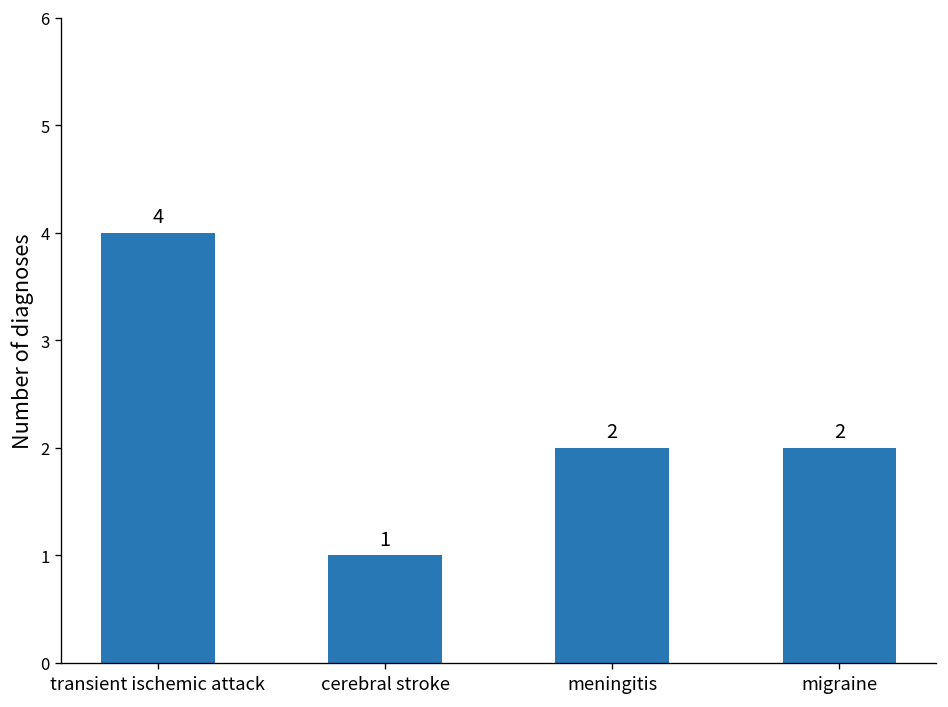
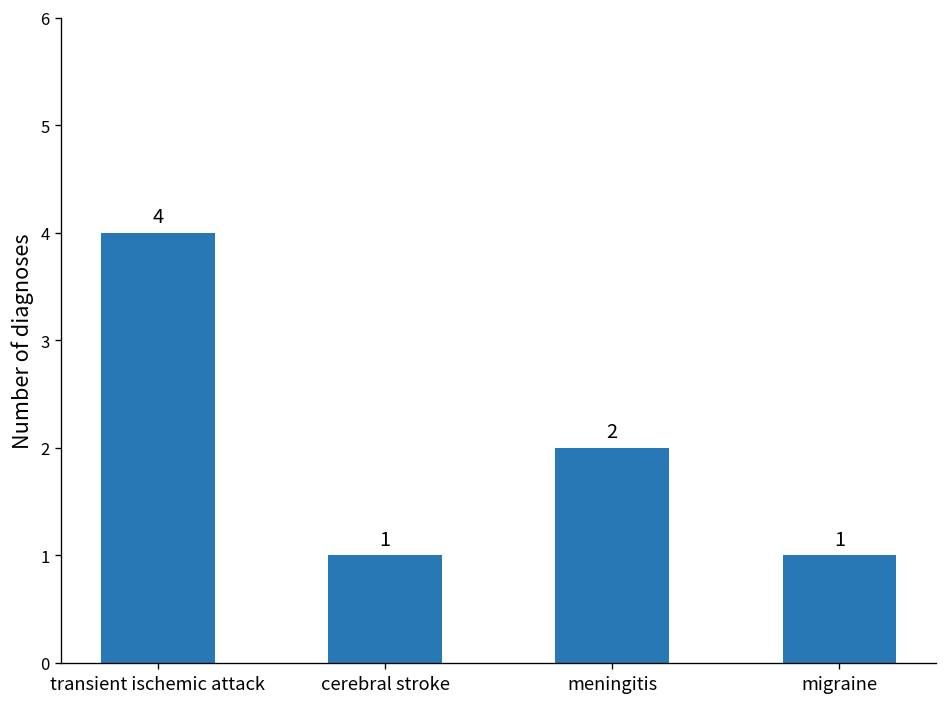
migraine: 2 -> 1
